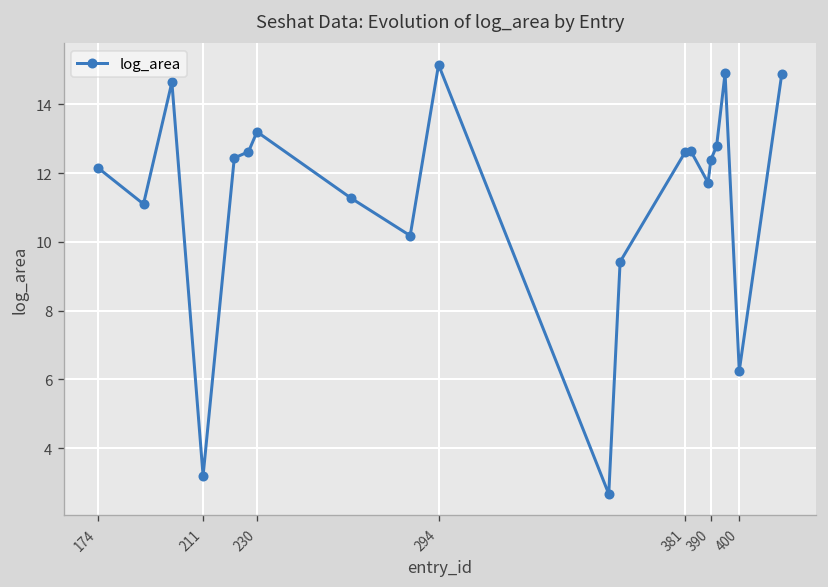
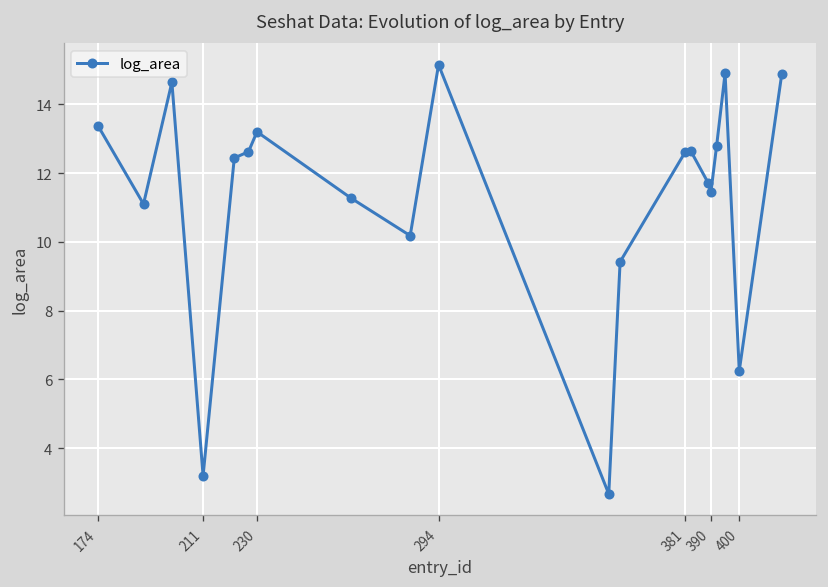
174: 12.2 -> 13.4
390: 12.4 -> 11.4
